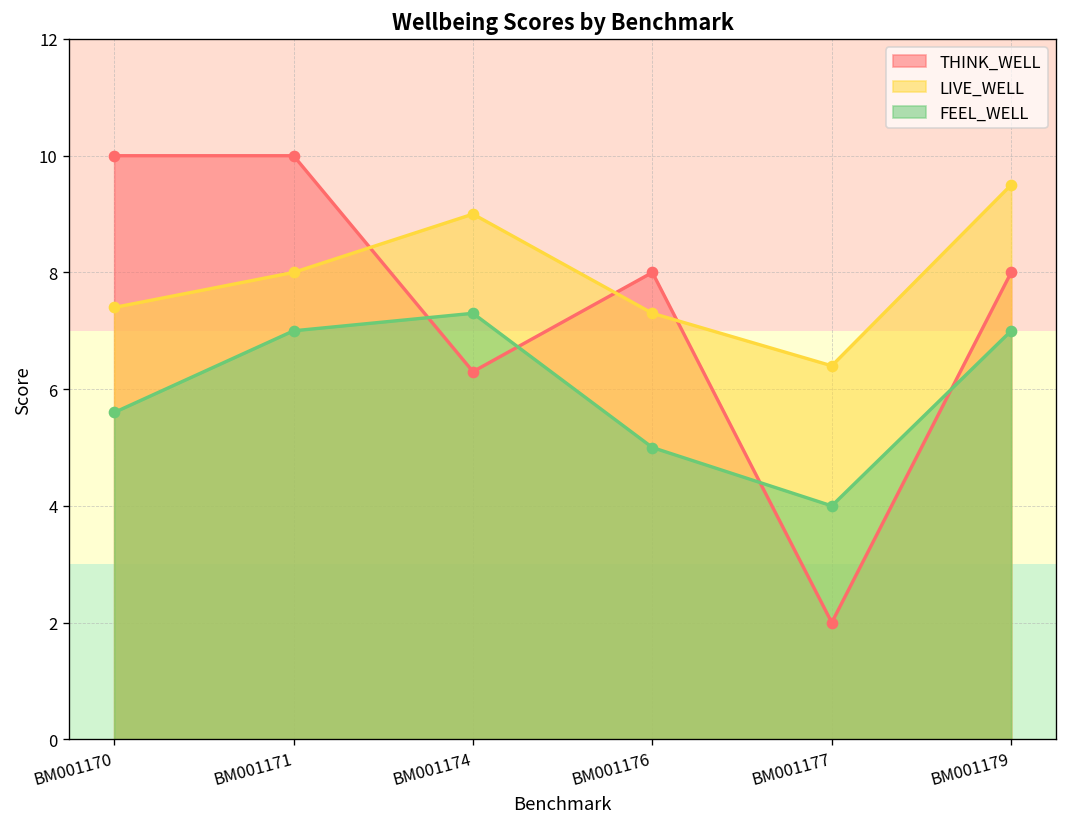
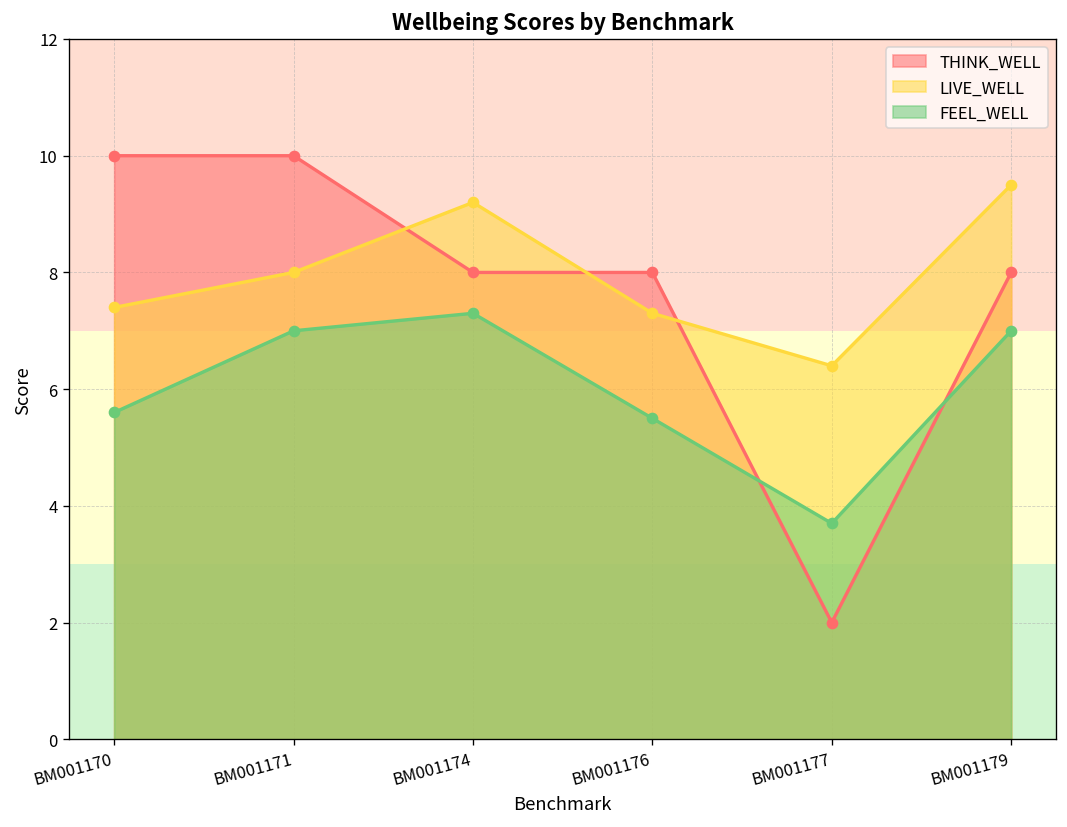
THINK_WELL, BM001174: 6.3 -> 8.0
LIVE_WELL, BM001174: 9.0 -> 9.2
FEEL_WELL, BM001176: 5.0 -> 5.5
FEEL_WELL, BM001177: 4.0 -> 3.7
